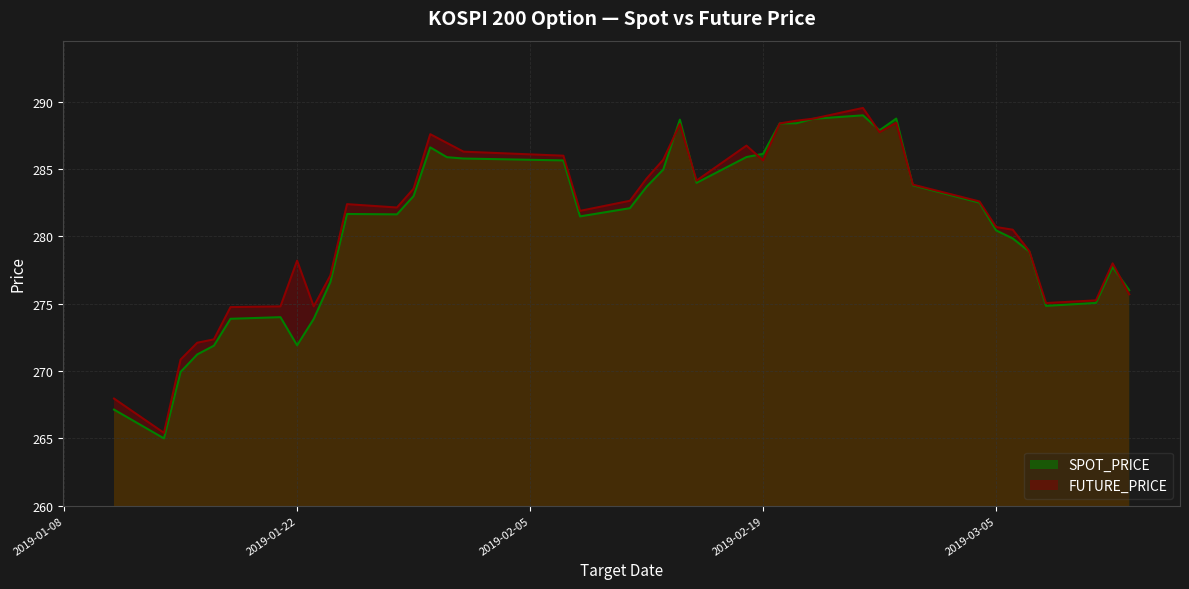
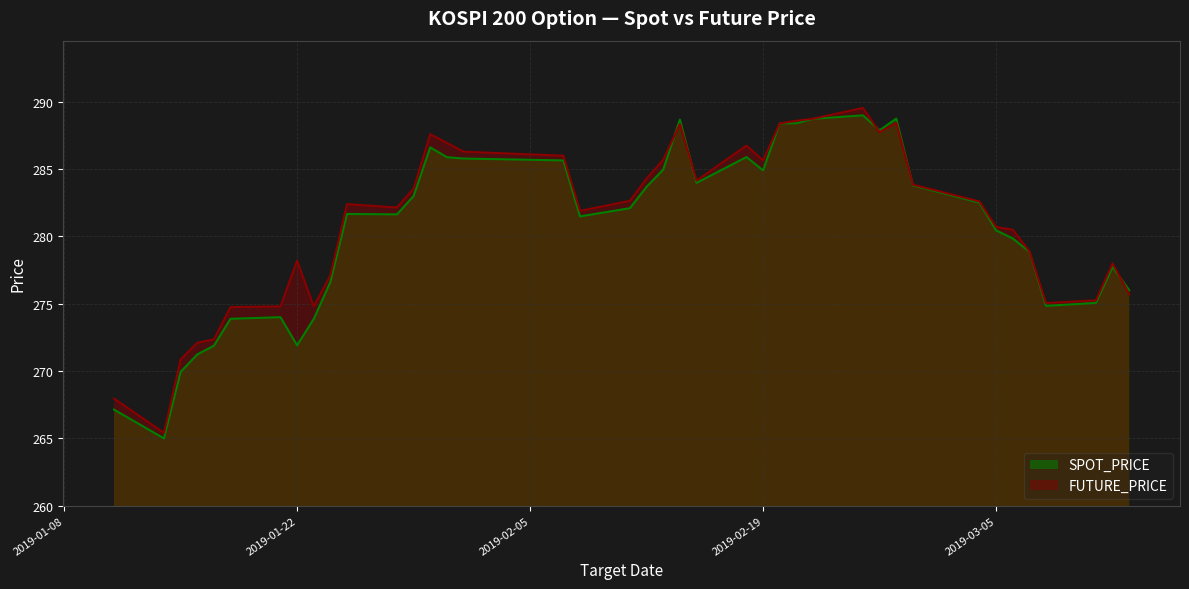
SPOT_PRICE, 2019-02-19: 286.1 -> 284.9
